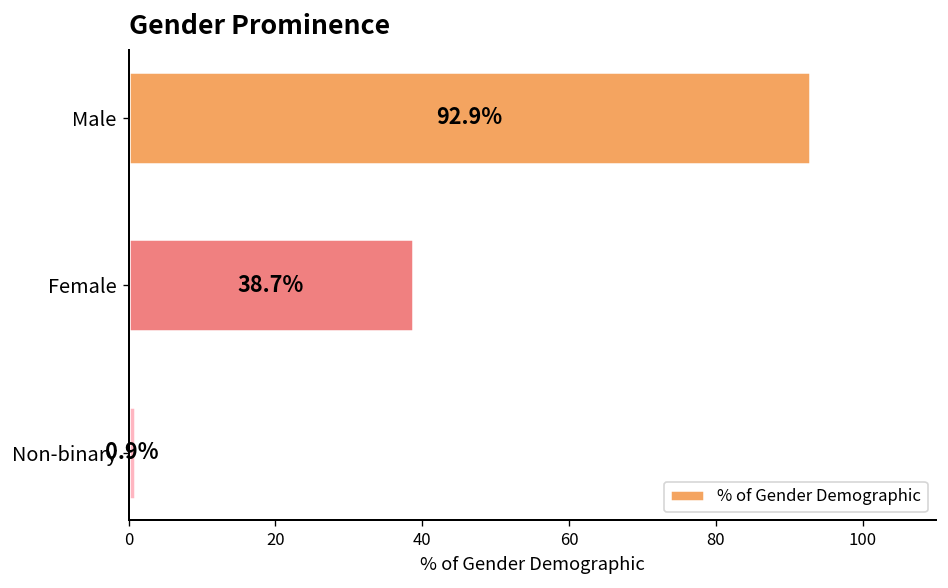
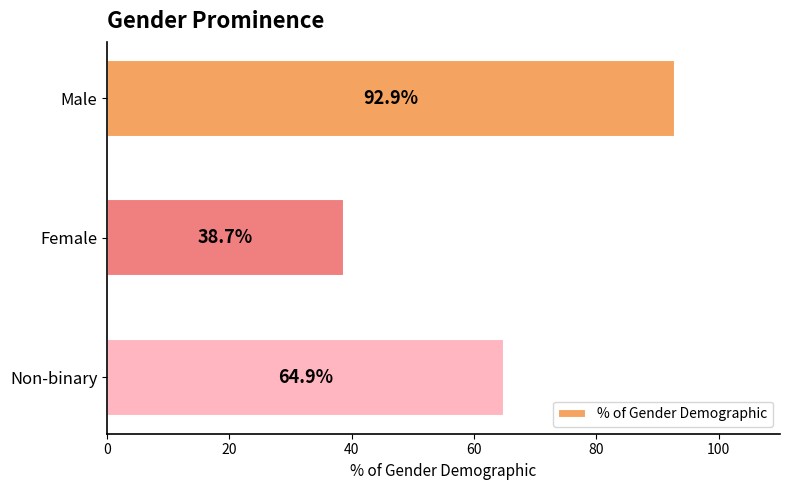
Non-binary: 0.9% -> 64.9%
